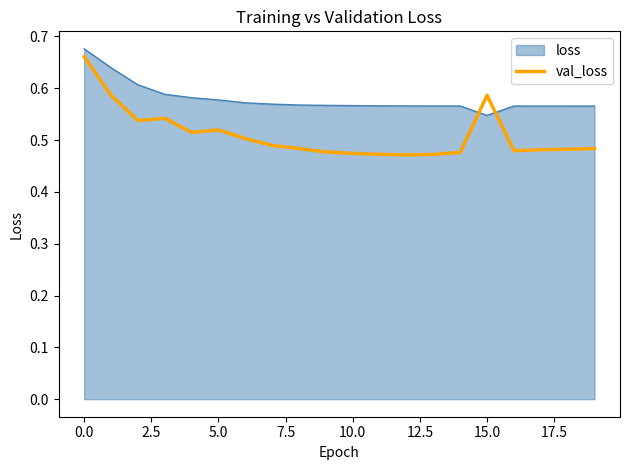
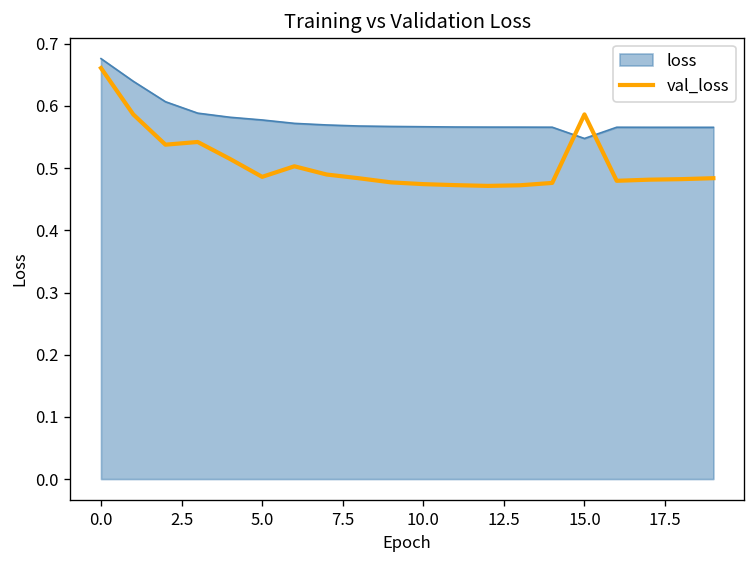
val_loss, 5.0: 0.52 -> 0.49
